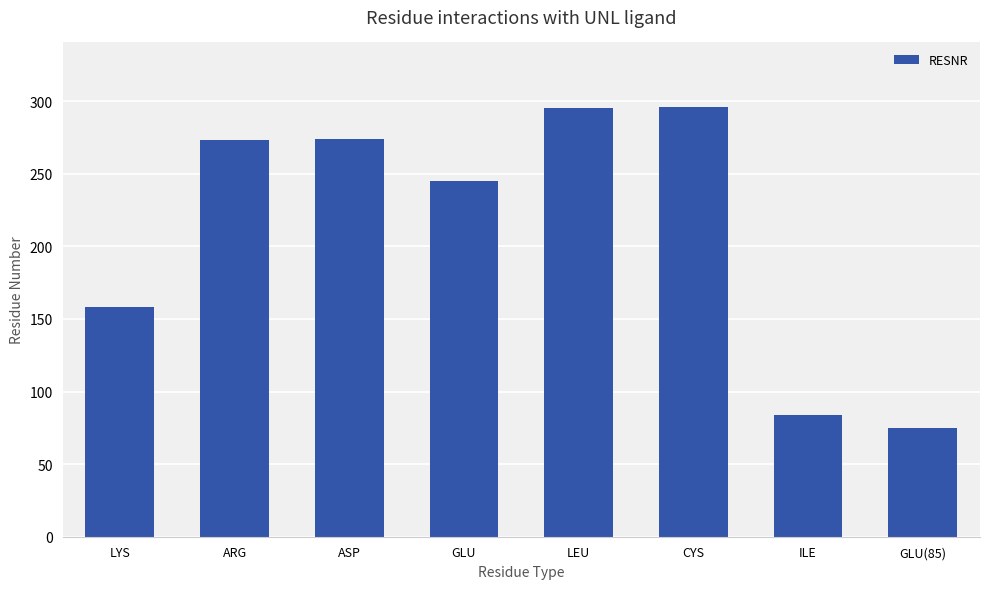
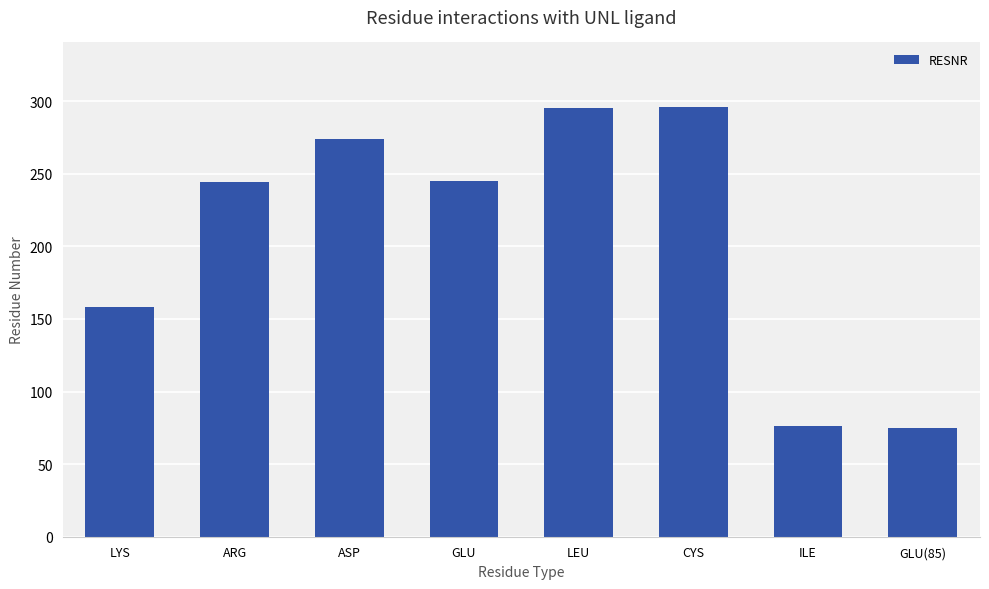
ARG: 273 -> 244
ILE: 84 -> 76
